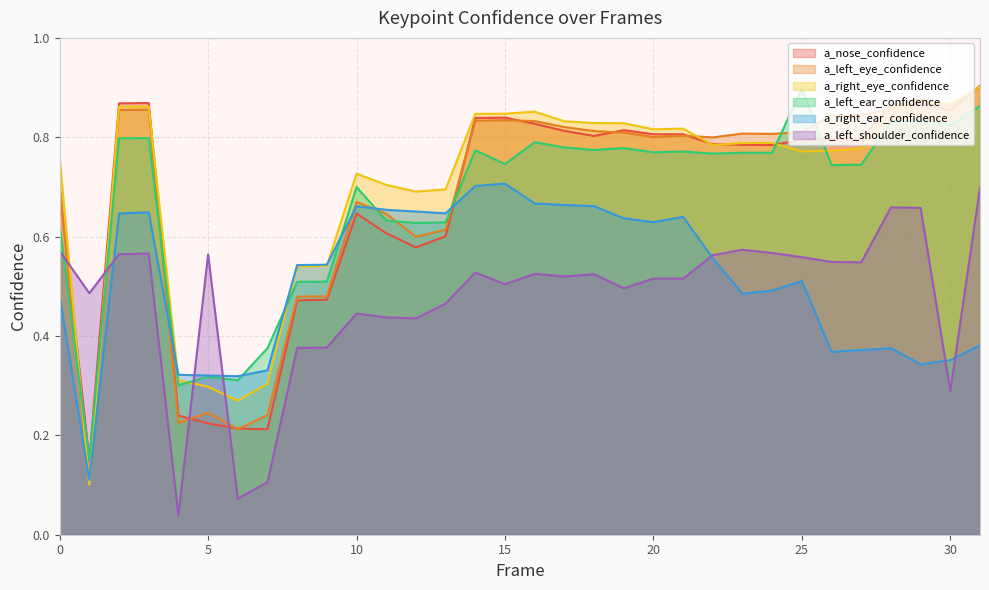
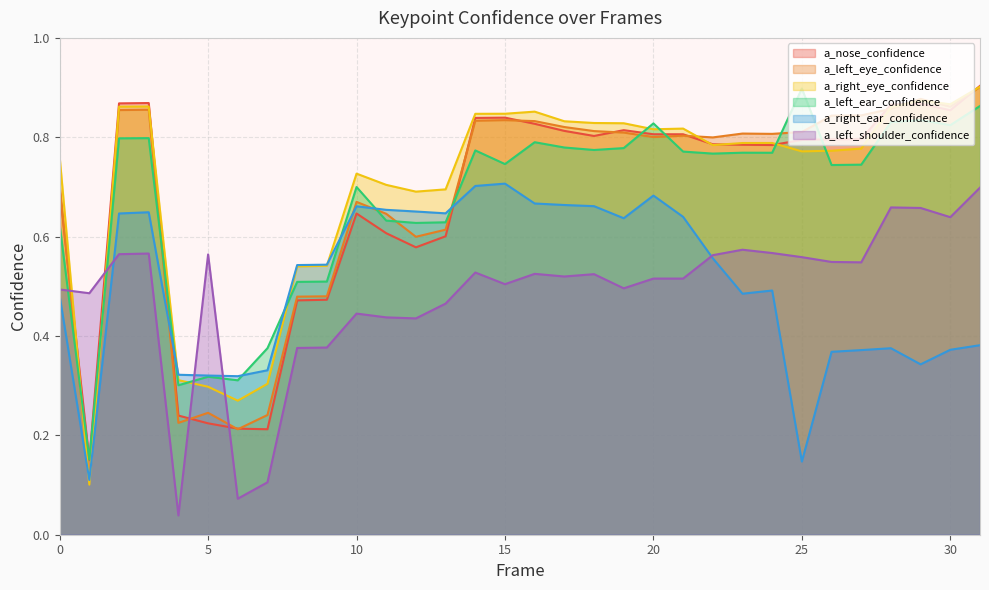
a_left_shoulder_confidence, 0: 0.57 -> 0.49
a_left_ear_confidence, 20: 0.77 -> 0.83
a_right_ear_confidence, 20: 0.63 -> 0.68
a_right_ear_confidence, 25: 0.51 -> 0.15
a_right_ear_confidence, 30: 0.35 -> 0.37
a_left_shoulder_confidence, 30: 0.29 -> 0.64
